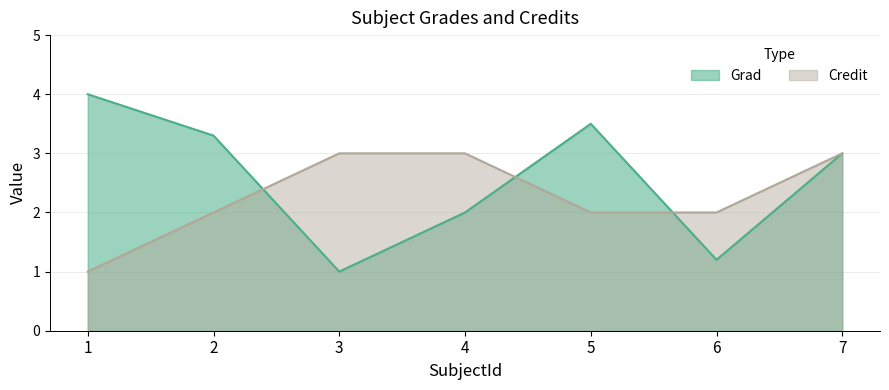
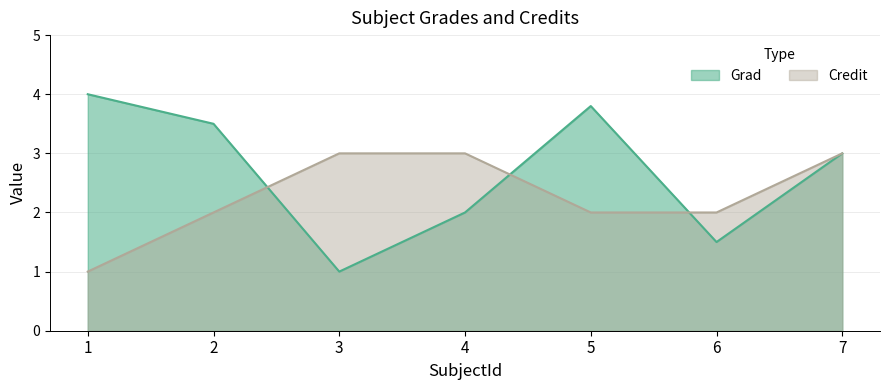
Grad, 2: 3.3 -> 3.5
Grad, 5: 3.5 -> 3.8
Grad, 6: 1.2 -> 1.5
